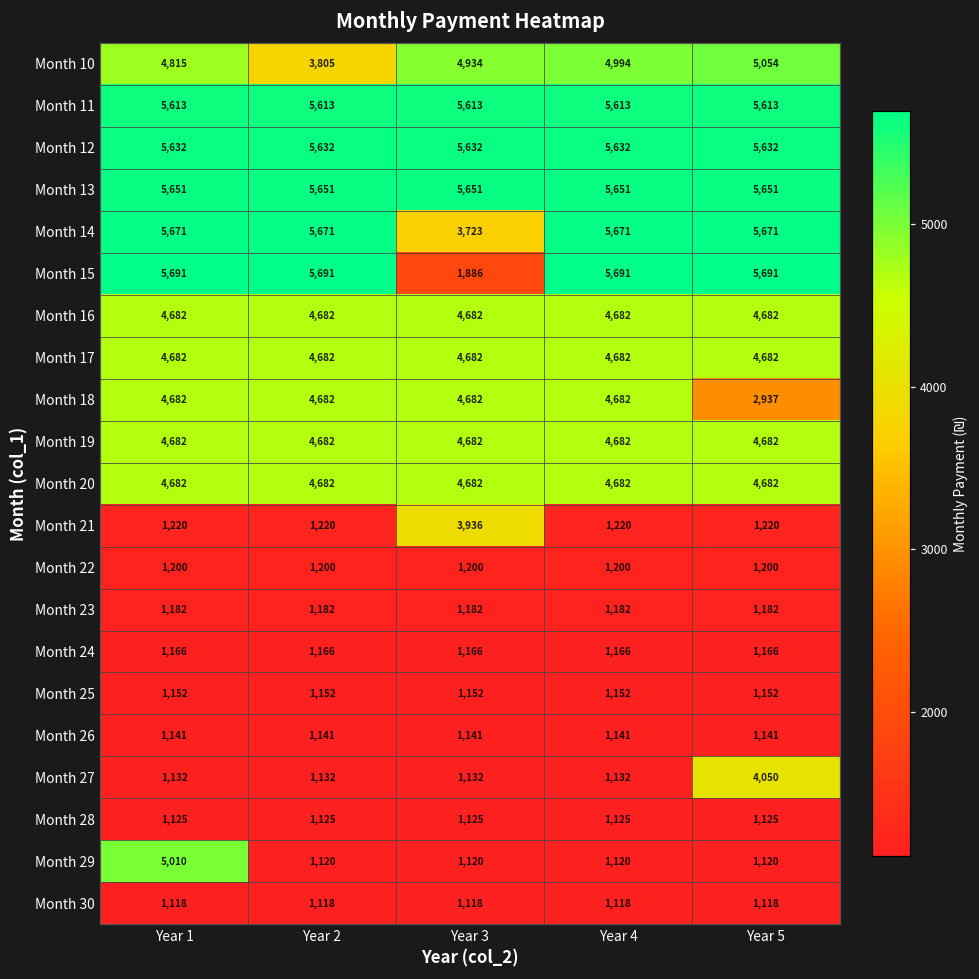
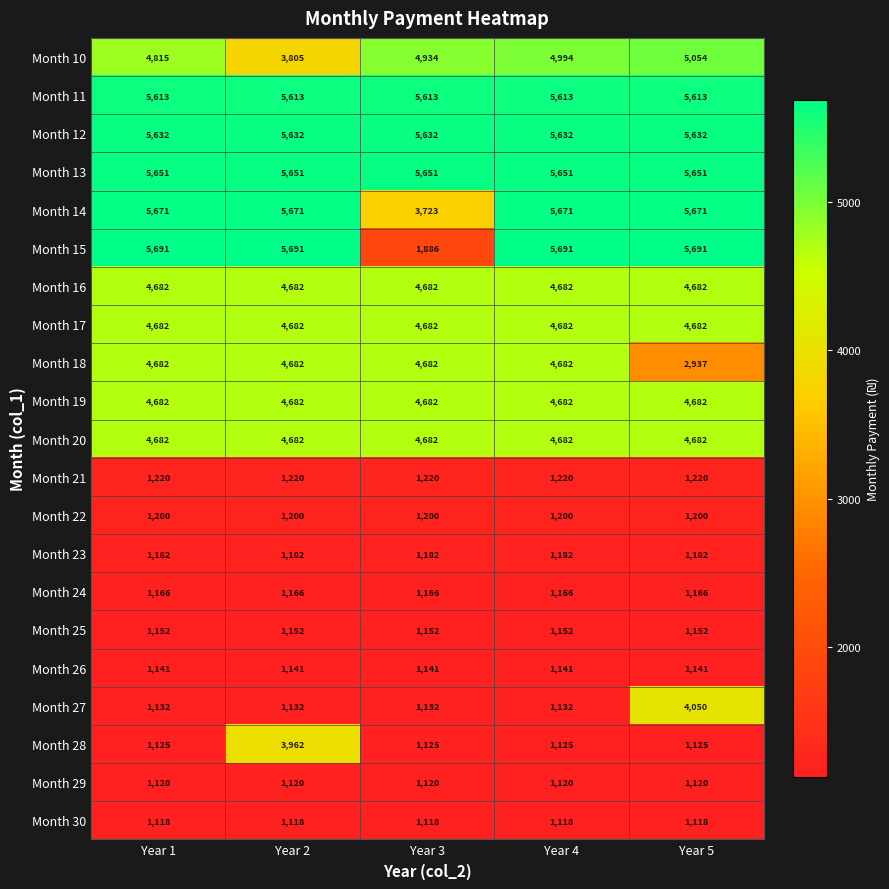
Month 21, Year 3: 3,936 -> 1,220
Month 28, Year 2: 1,125 -> 3,962
Month 29, Year 1: 5,010 -> 1,120
